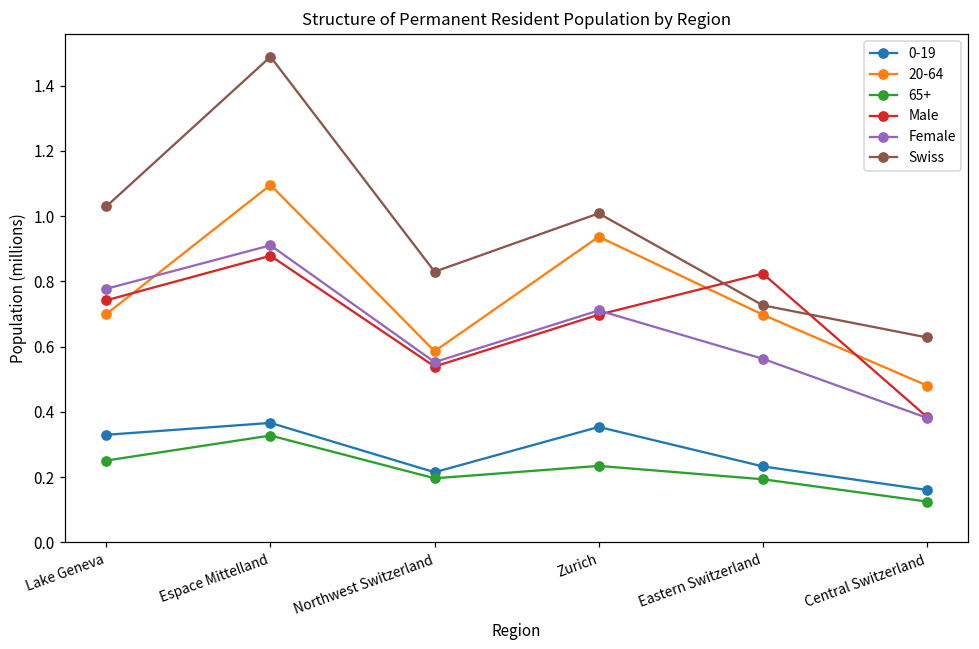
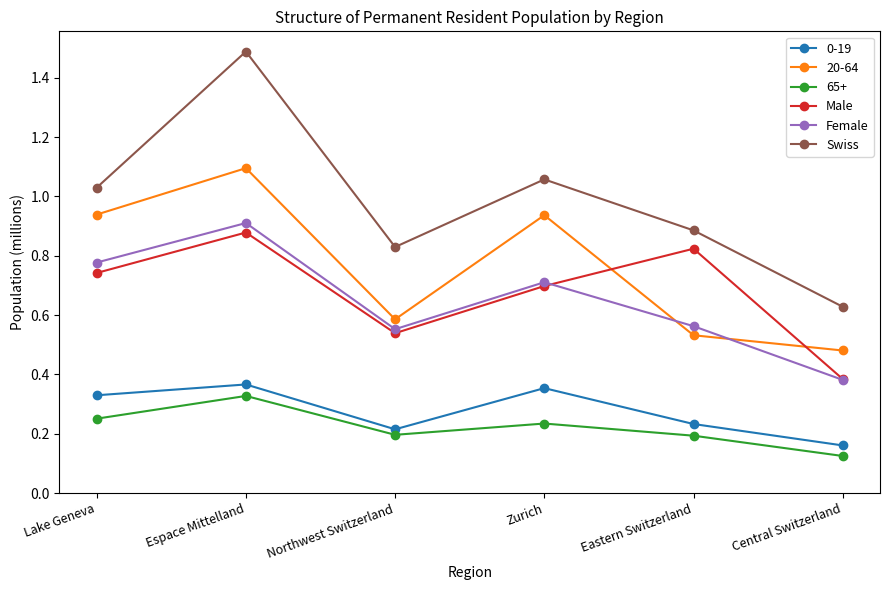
20-64, Lake Geneva: 0.70 -> 0.94
Swiss, Zurich: 1.01 -> 1.06
20-64, Eastern Switzerland: 0.70 -> 0.53
Swiss, Eastern Switzerland: 0.73 -> 0.89
